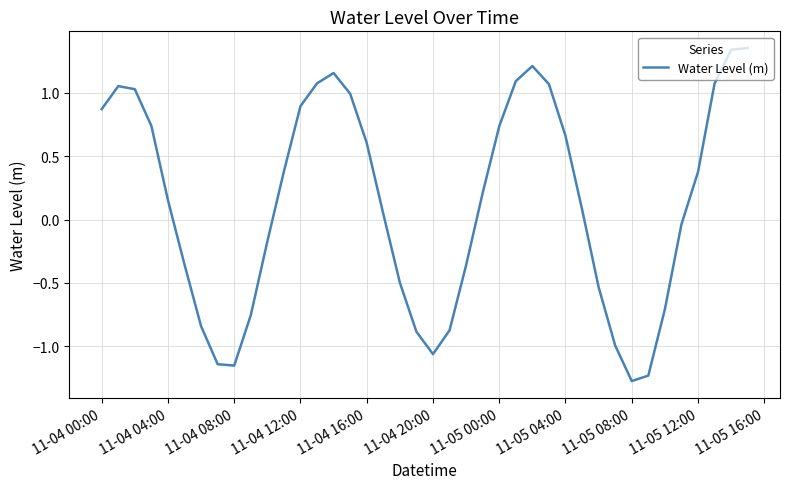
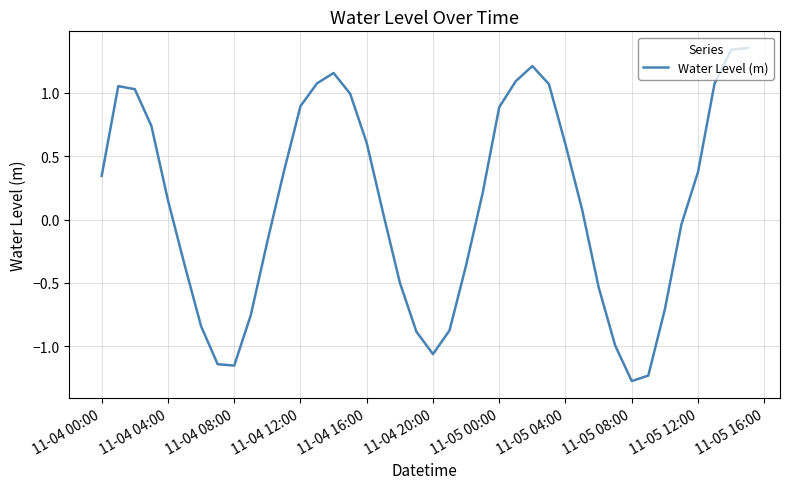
11-04 00:00: 0.87 -> 0.35
11-05 00:00: 0.74 -> 0.89
11-05 04:00: 0.66 -> 0.59
